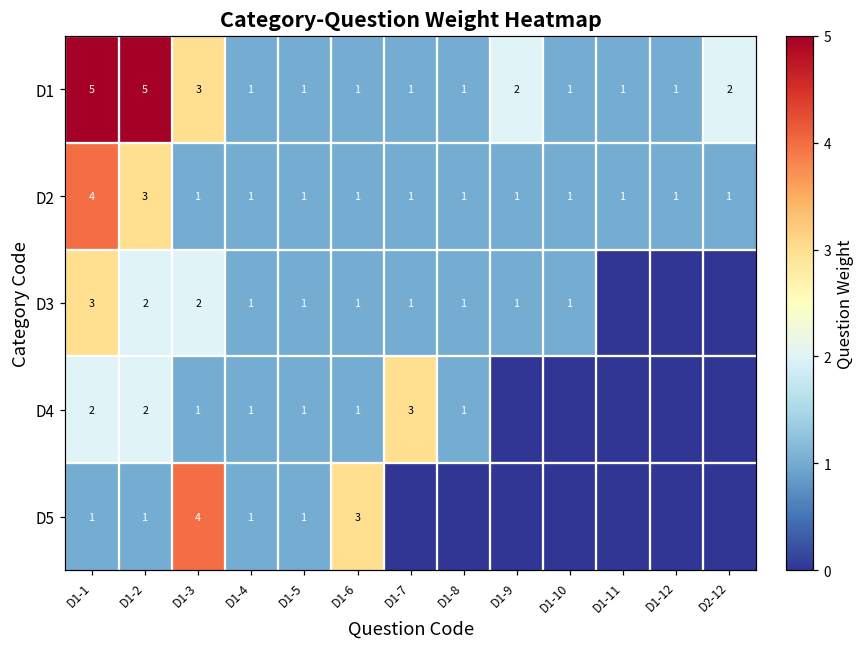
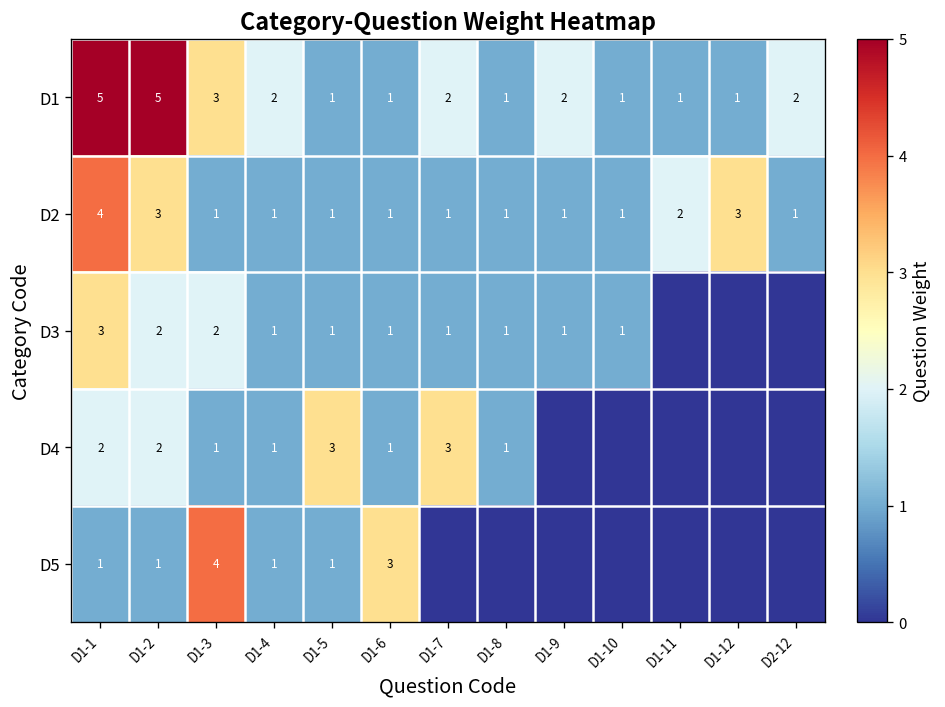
D1, D1-4: 1 -> 2
D1, D1-7: 1 -> 2
D2, D1-11: 1 -> 2
D2, D1-12: 1 -> 3
D4, D1-5: 1 -> 3
